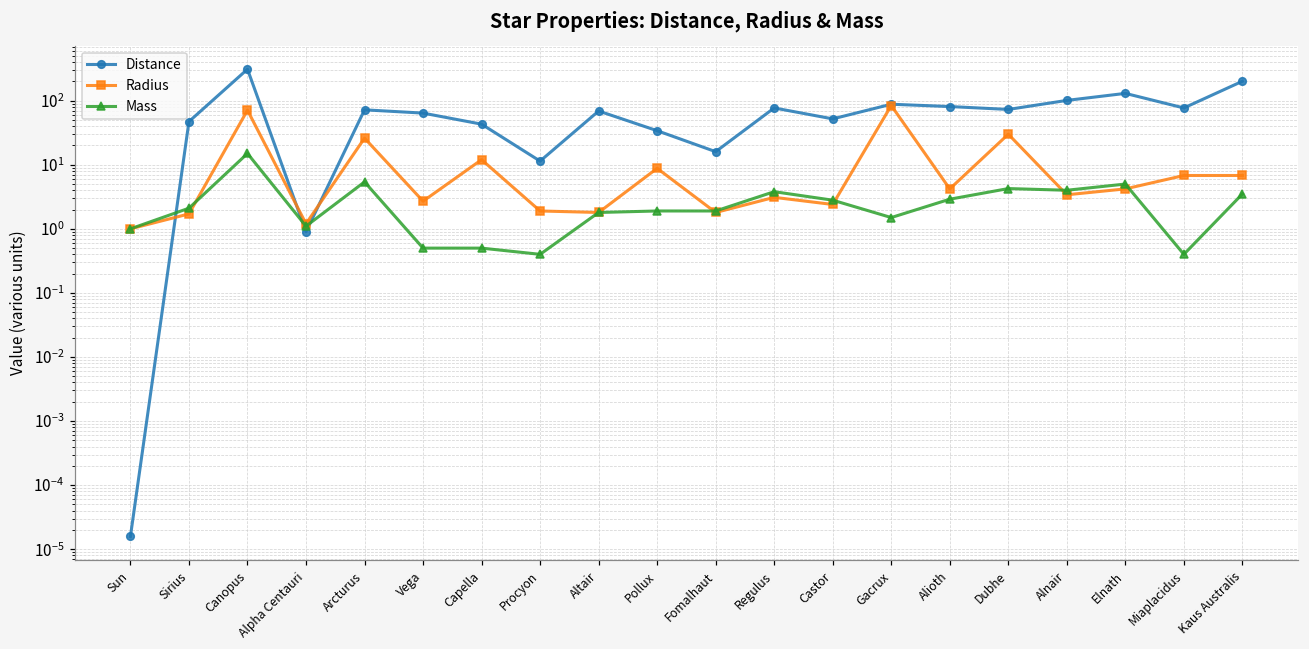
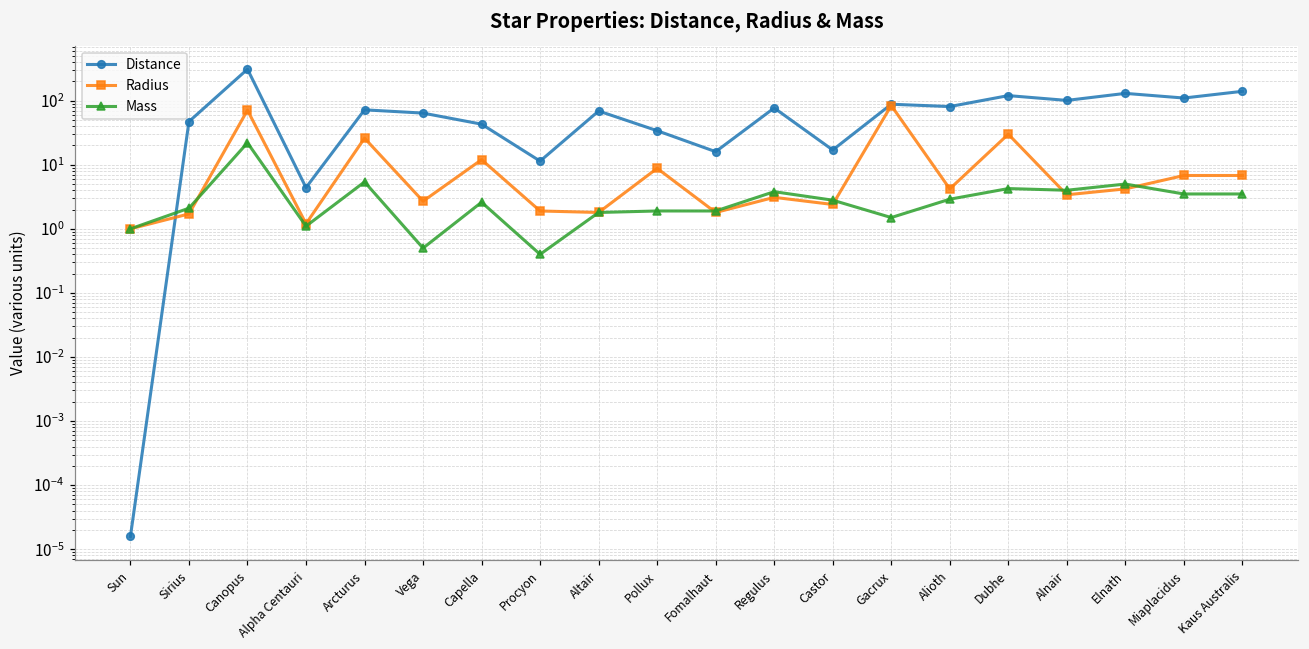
Mass, Canopus: 15 -> 22
Distance, Alpha Centauri: 0.9 -> 4
Mass, Capella: 0.5 -> 3
Distance, Castor: 50 -> 17
Distance, Dubhe: 70 -> 120
Distance, Miaplacidus: 80 -> 110
Mass, Miaplacidus: 0.4 -> 4
Distance, Kaus Australis: 200 -> 140
